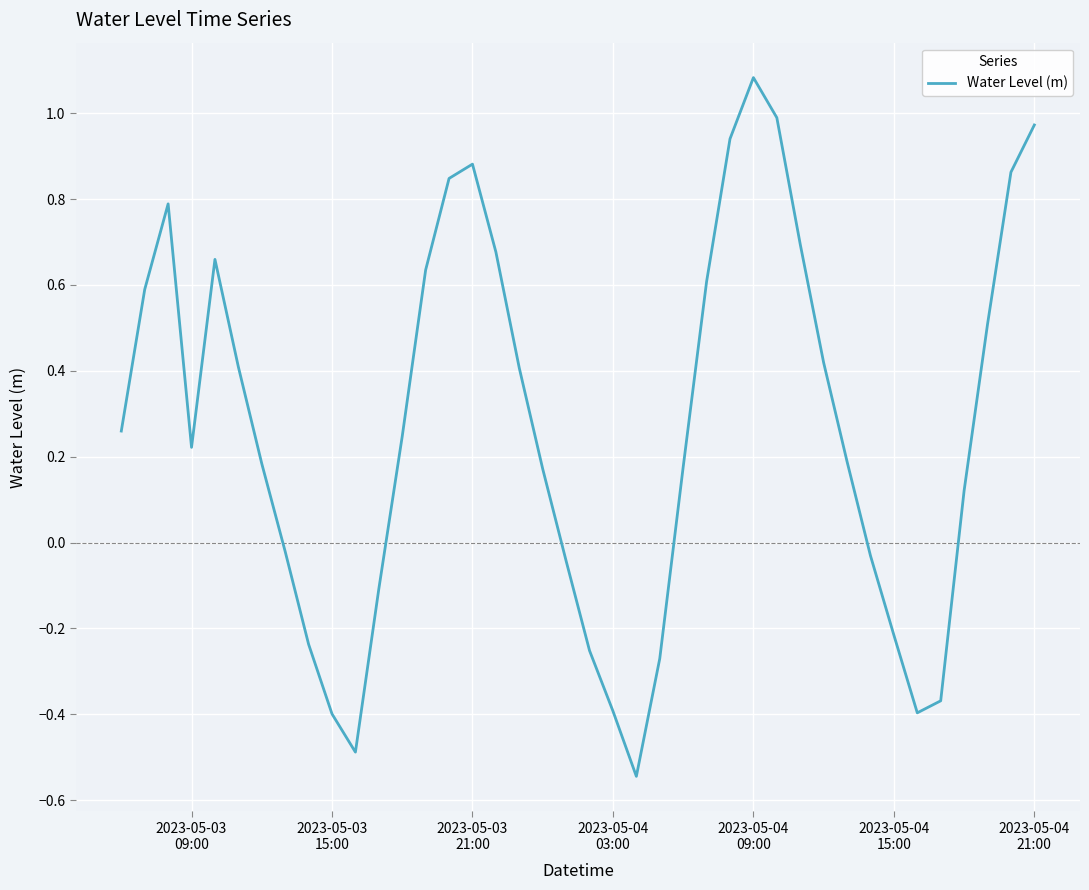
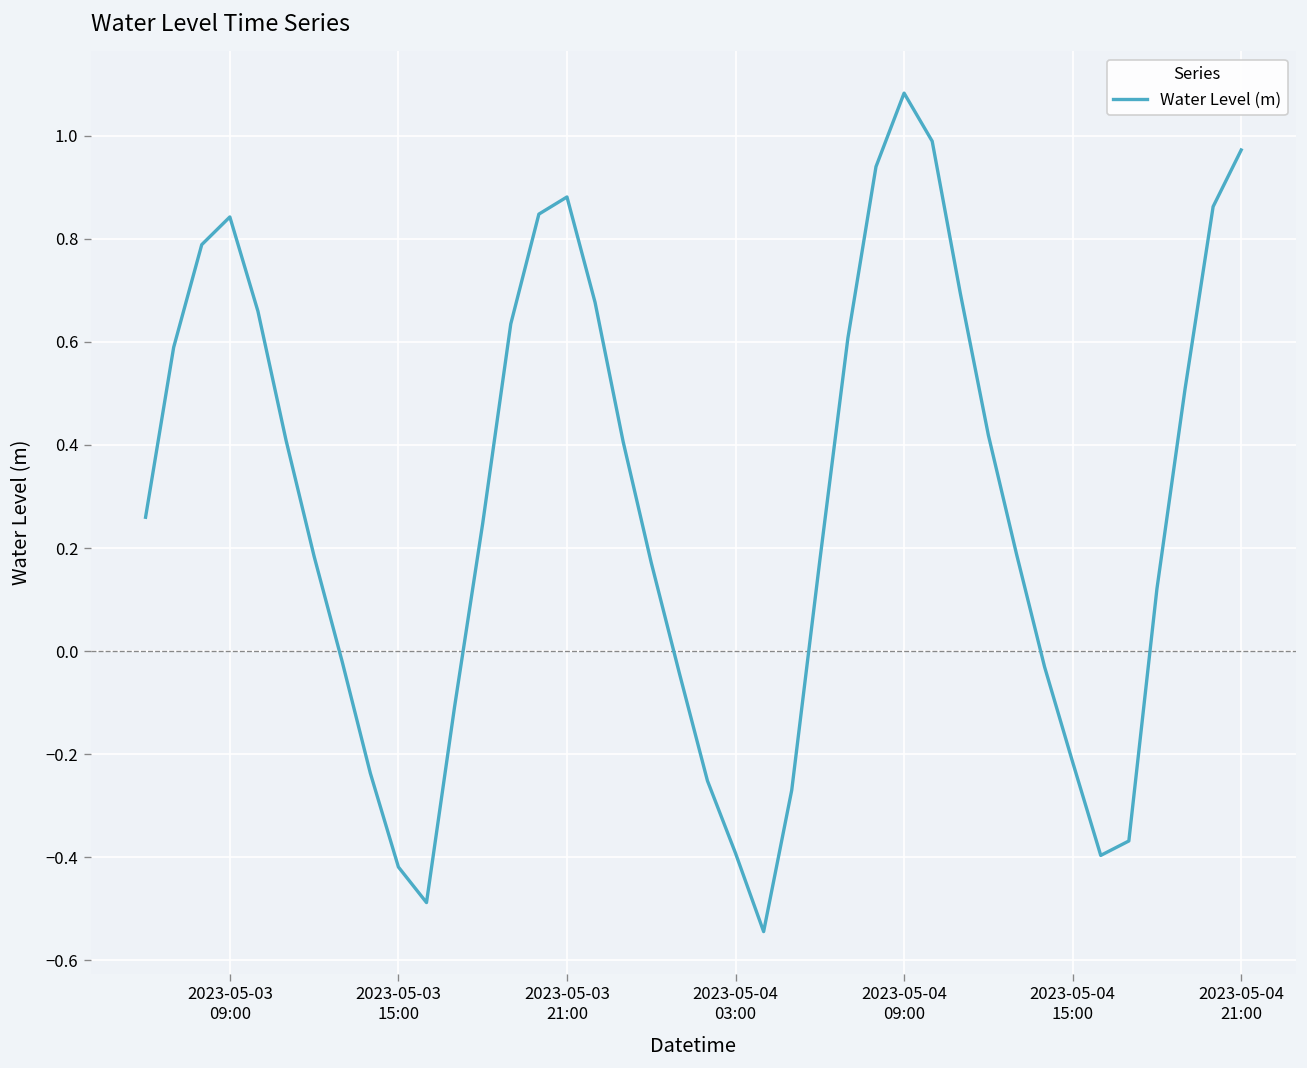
2023-05-03 09:00: 0.22 -> 0.84
2023-05-03 15:00: -0.40 -> -0.42
